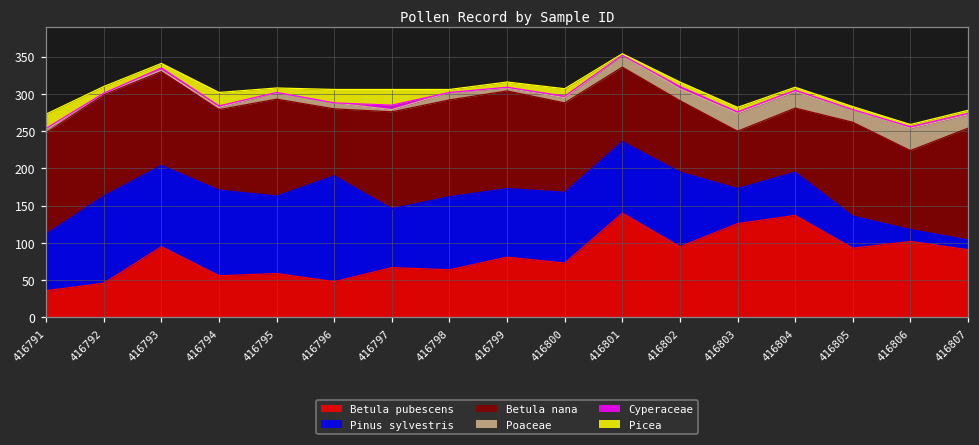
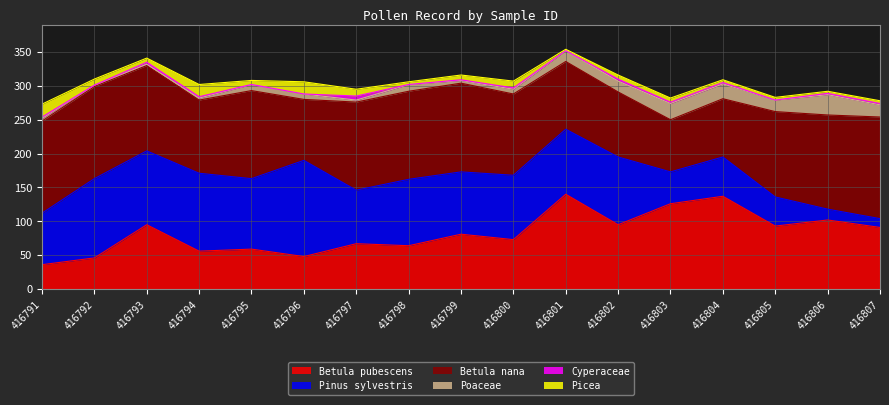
Picea, 416797: 20 -> 10
Betula nana, 416806: 110 -> 140
